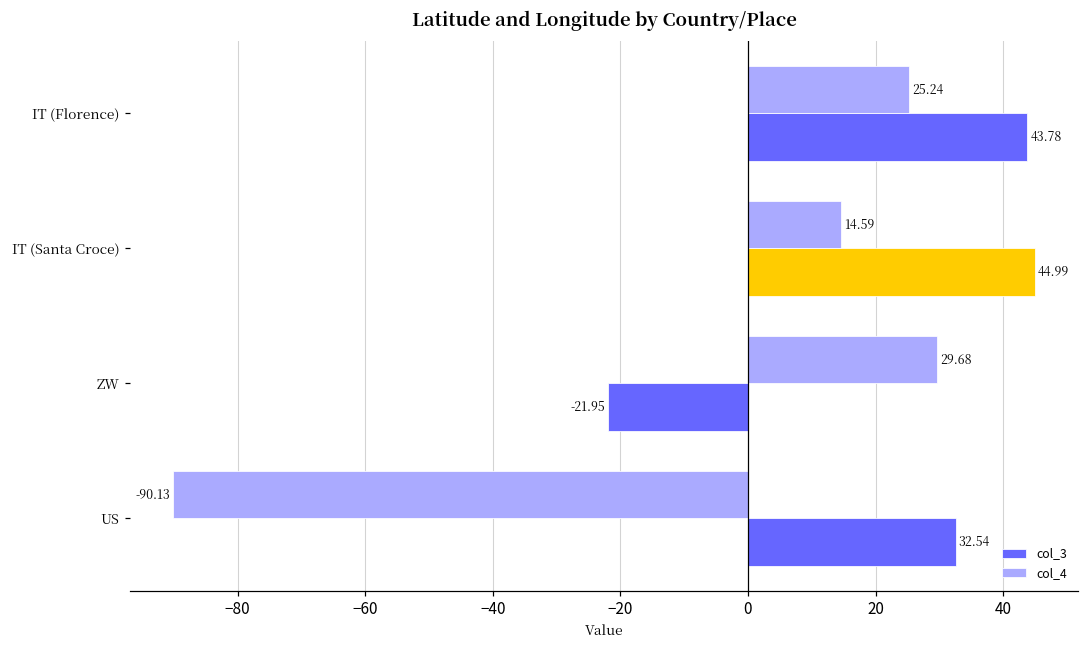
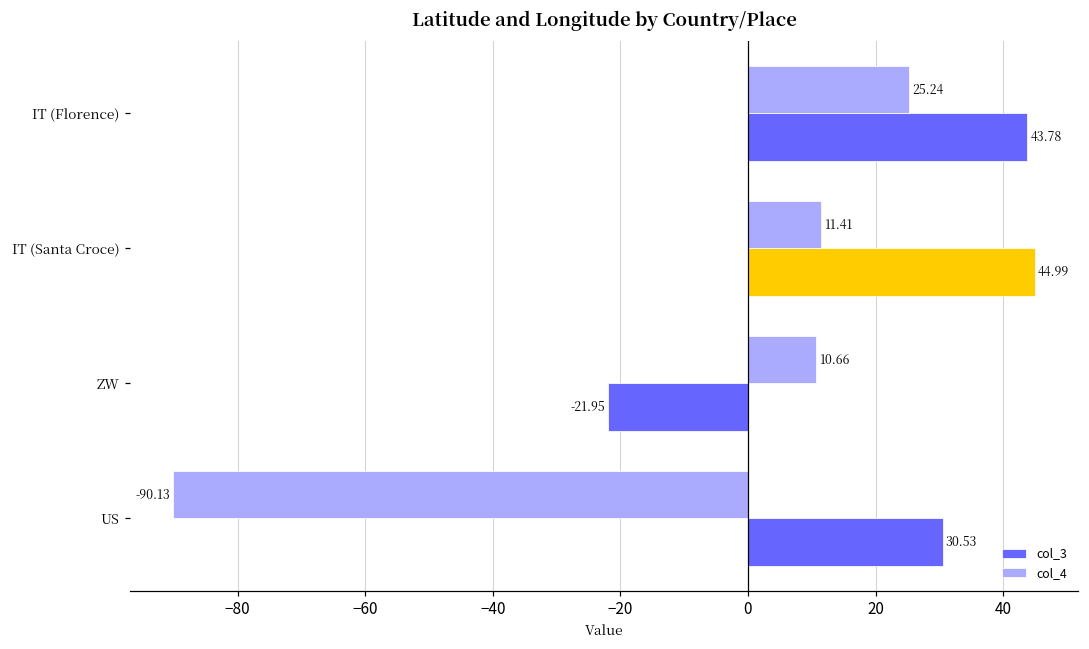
col_4, IT (Santa Croce): 14.59 -> 11.41
col_4, ZW: 29.68 -> 10.66
col_3, US: 32.54 -> 30.53
